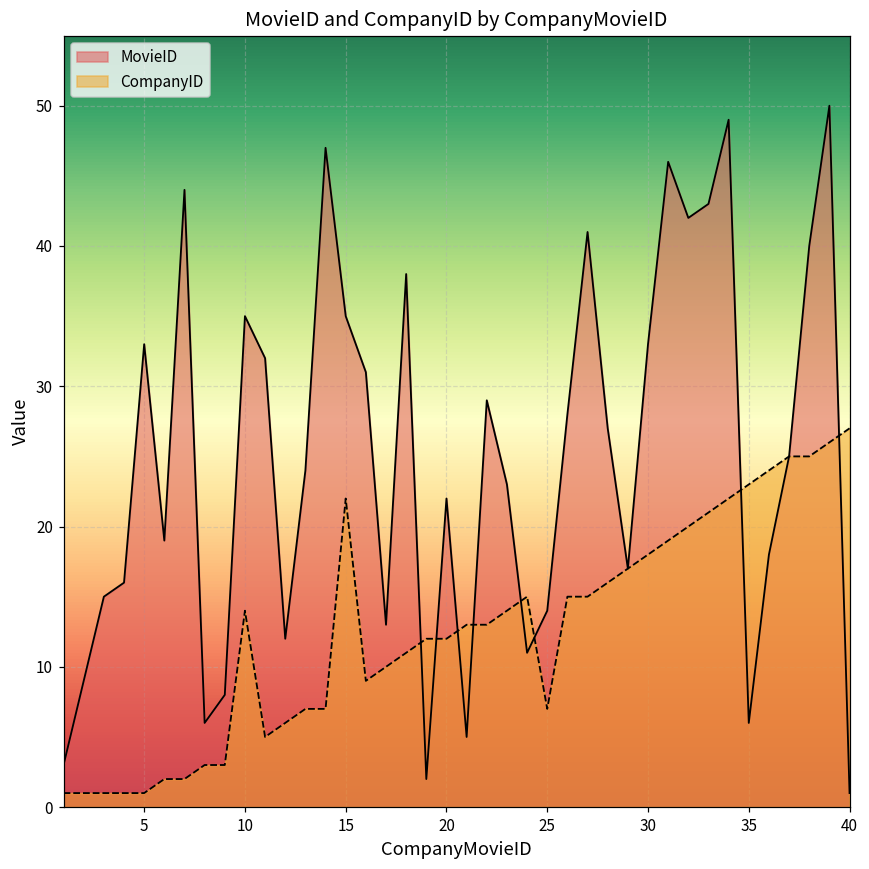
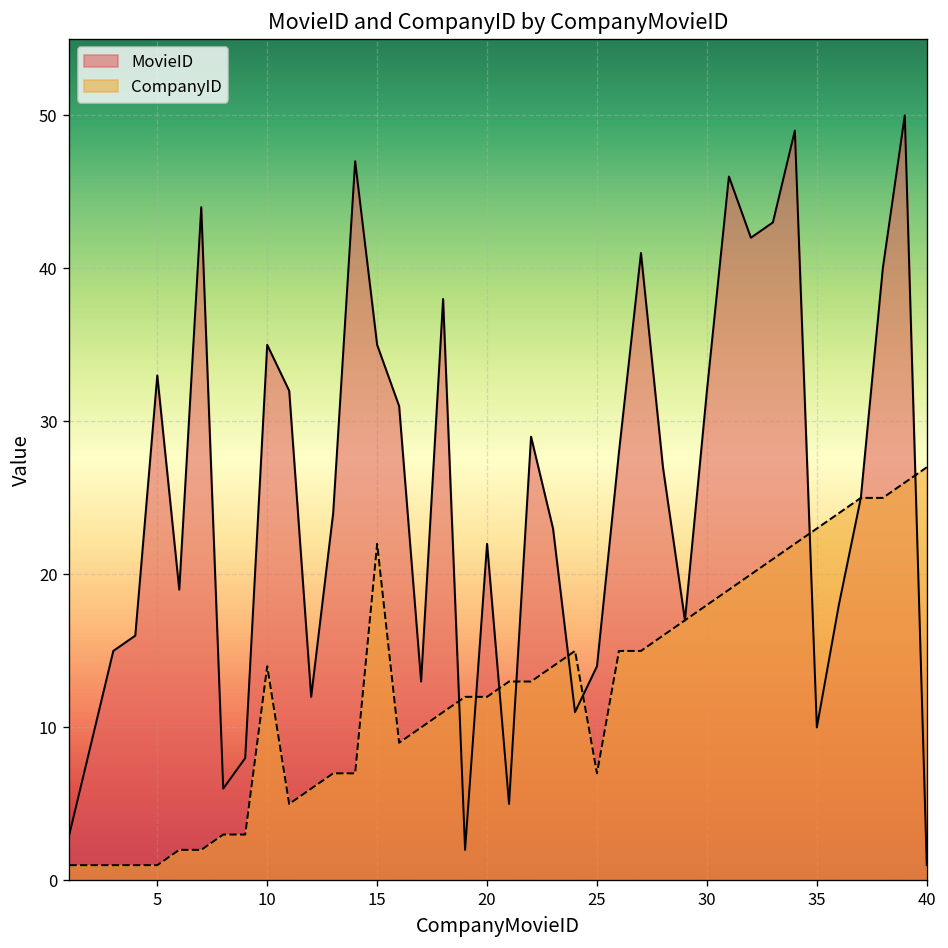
MovieID, 30: 33 -> 32
MovieID, 35: 6 -> 10
